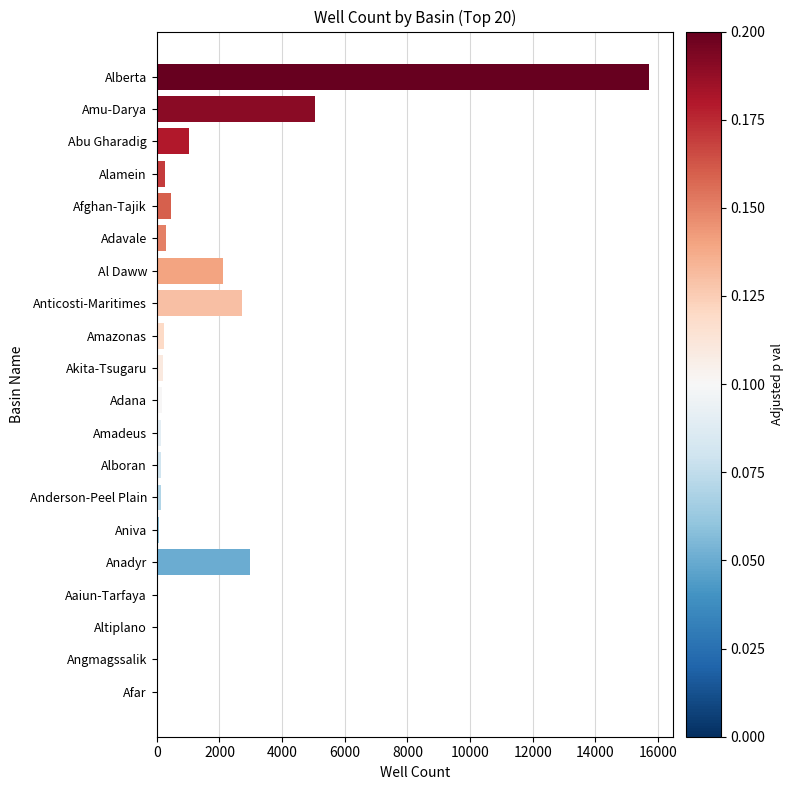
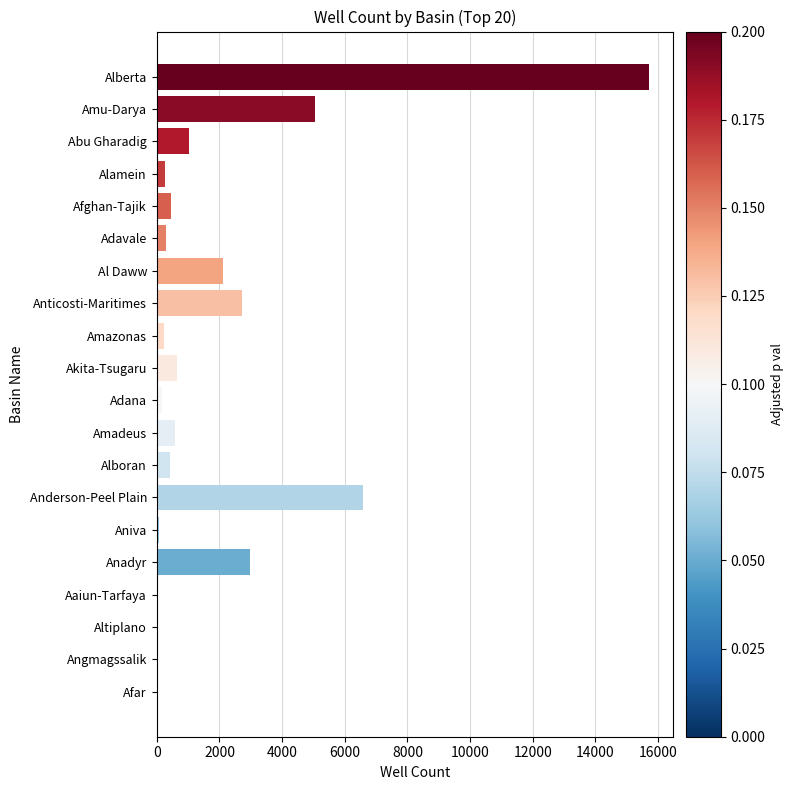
Akita-Tsugaru: 200 -> 600
Amadeus: 100 -> 600
Alboran: 100 -> 400
Anderson-Peel Plain: 100 -> 6600
